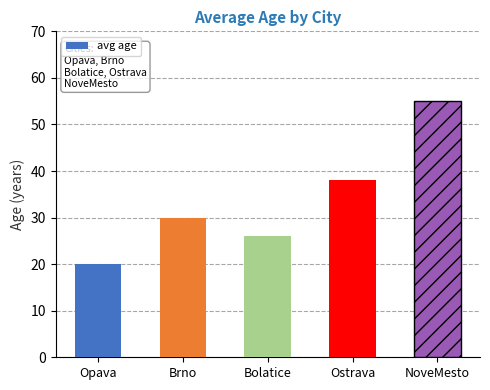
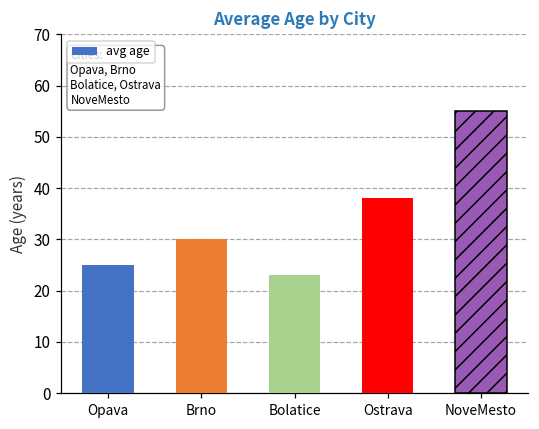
Opava: 20 -> 25
Bolatice: 26 -> 23
